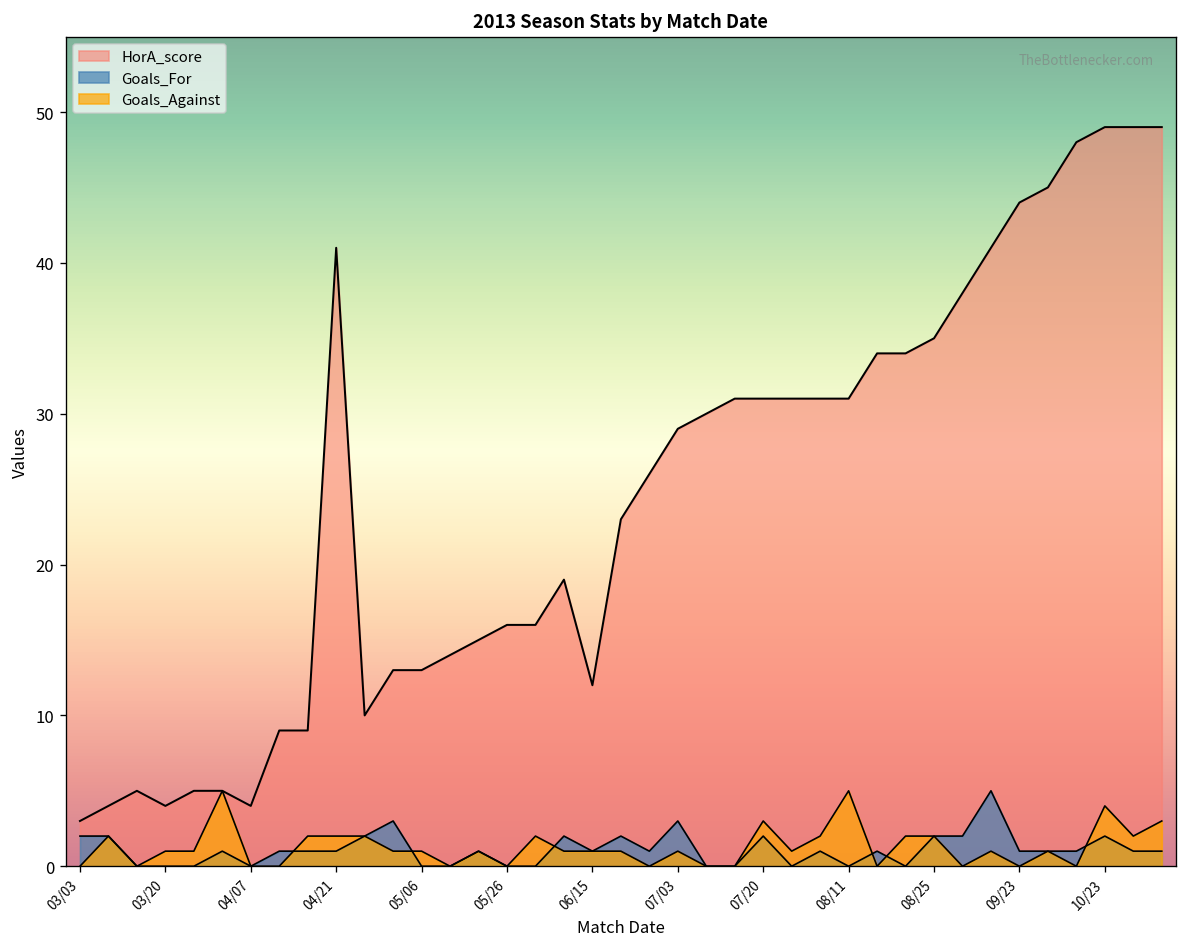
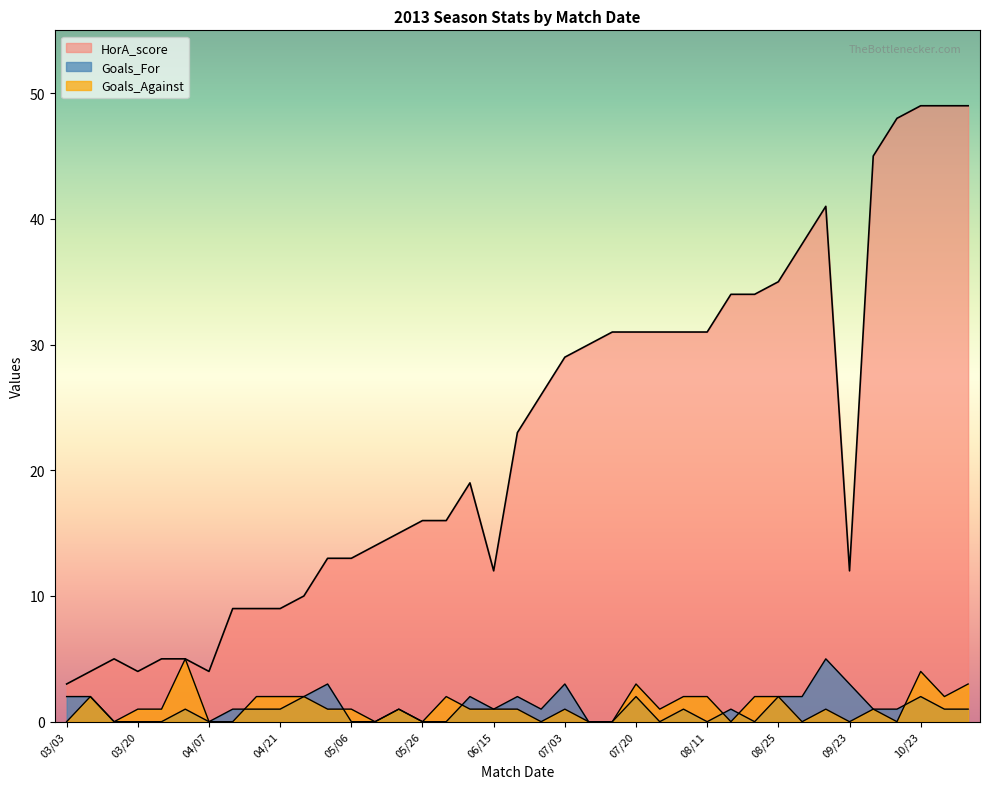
HorA_score, 04/21: 41 -> 9
Goals_Against, 08/11: 5 -> 2
HorA_score, 09/23: 44 -> 12
Goals_For, 09/23: 1 -> 3
